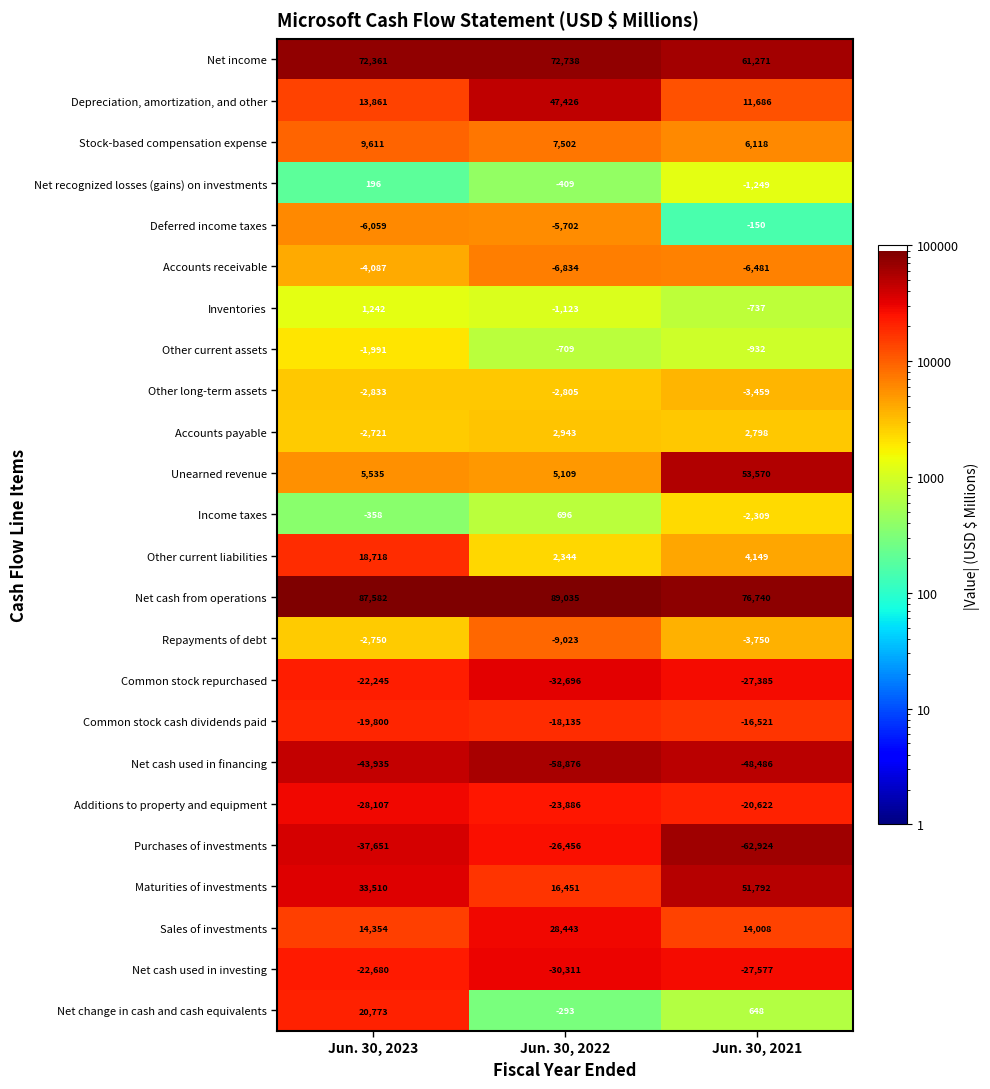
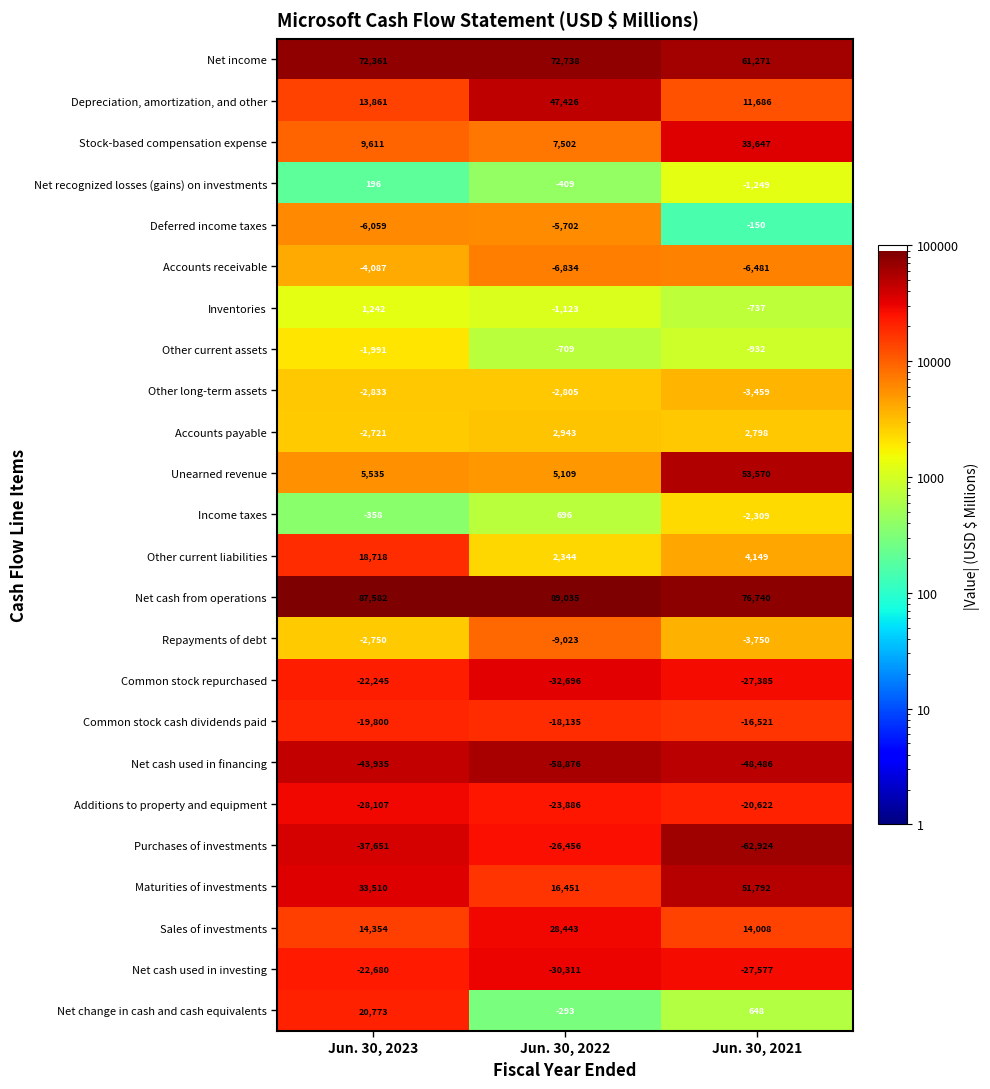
Stock-based compensation expense, Jun. 30, 2021: 6,118 -> 33,647
